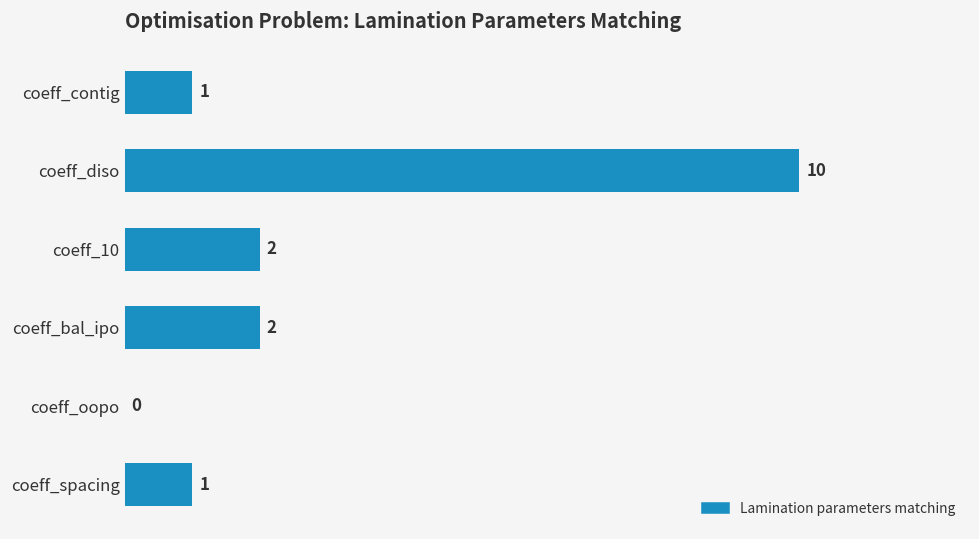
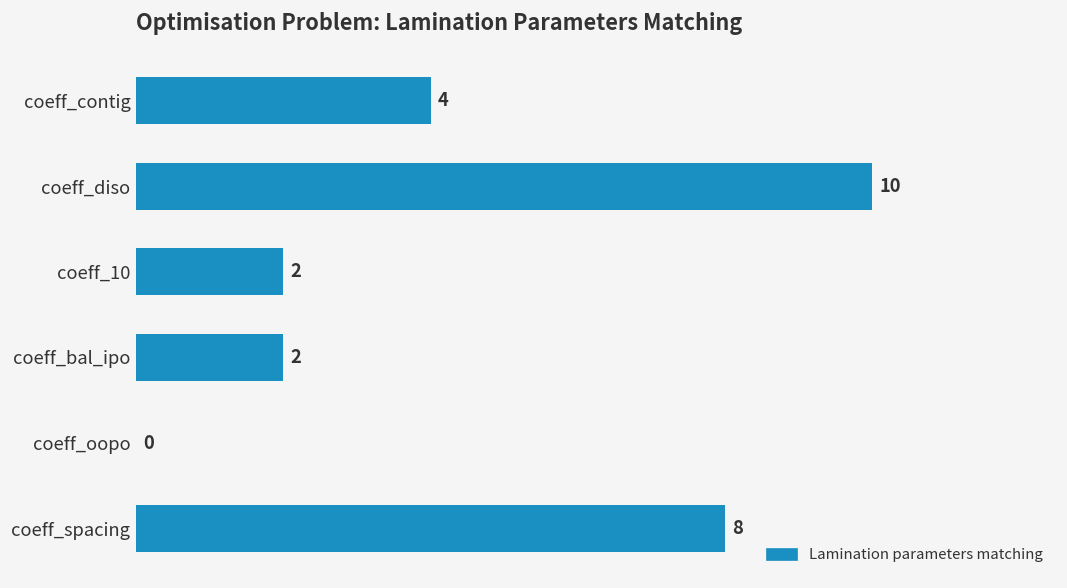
coeff_contig: 1 -> 4
coeff_spacing: 1 -> 8
